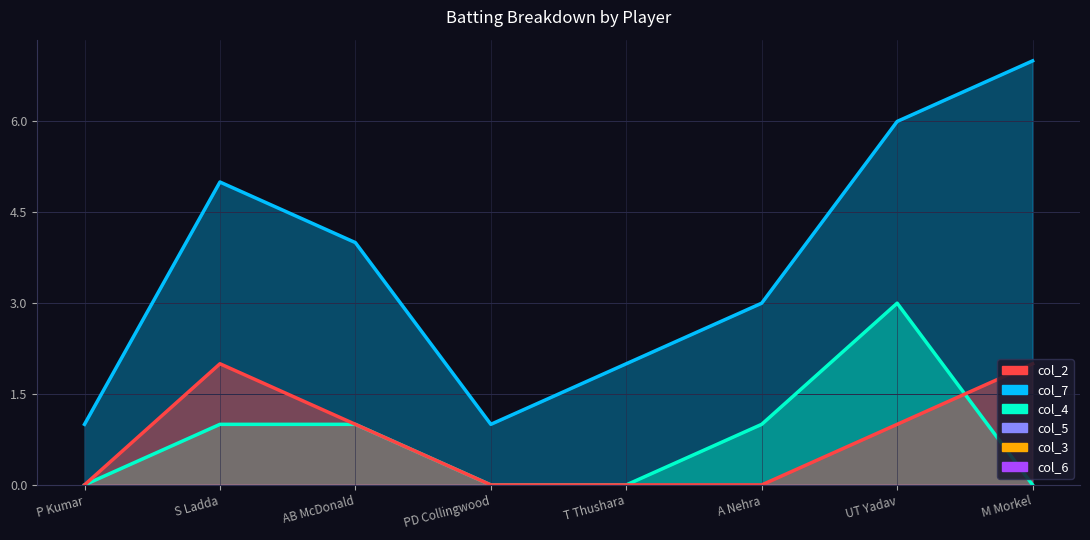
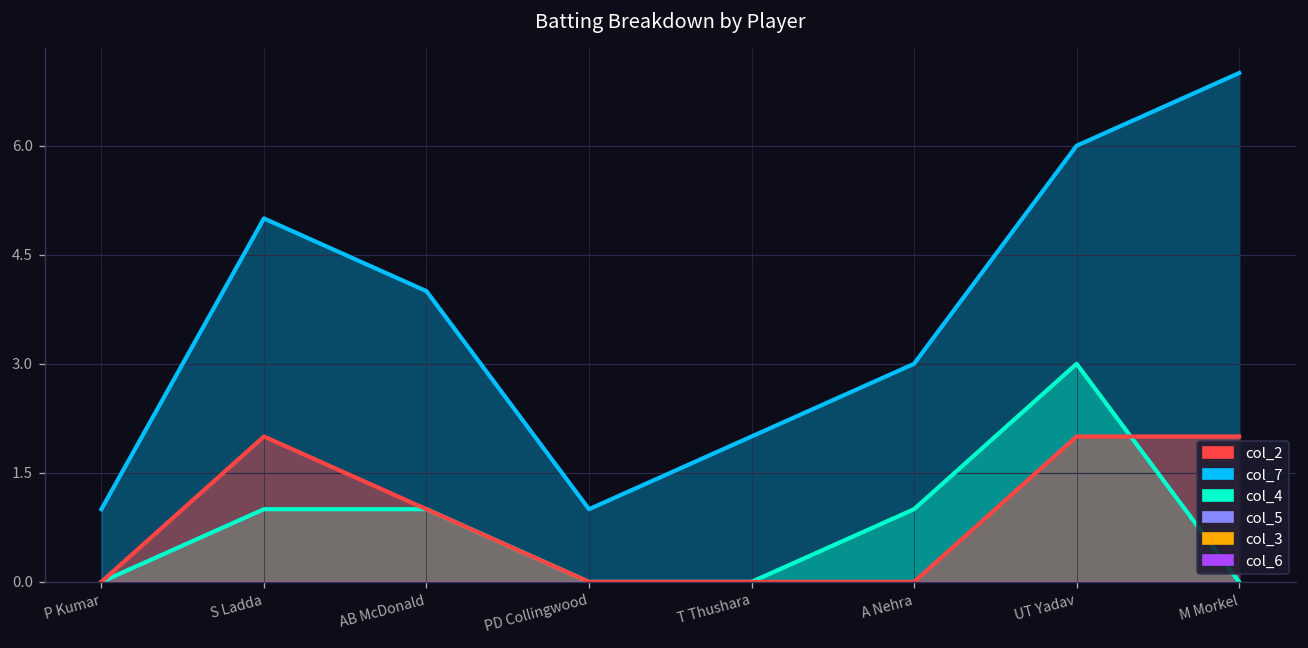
col_2, UT Yadav: 1 -> 2
